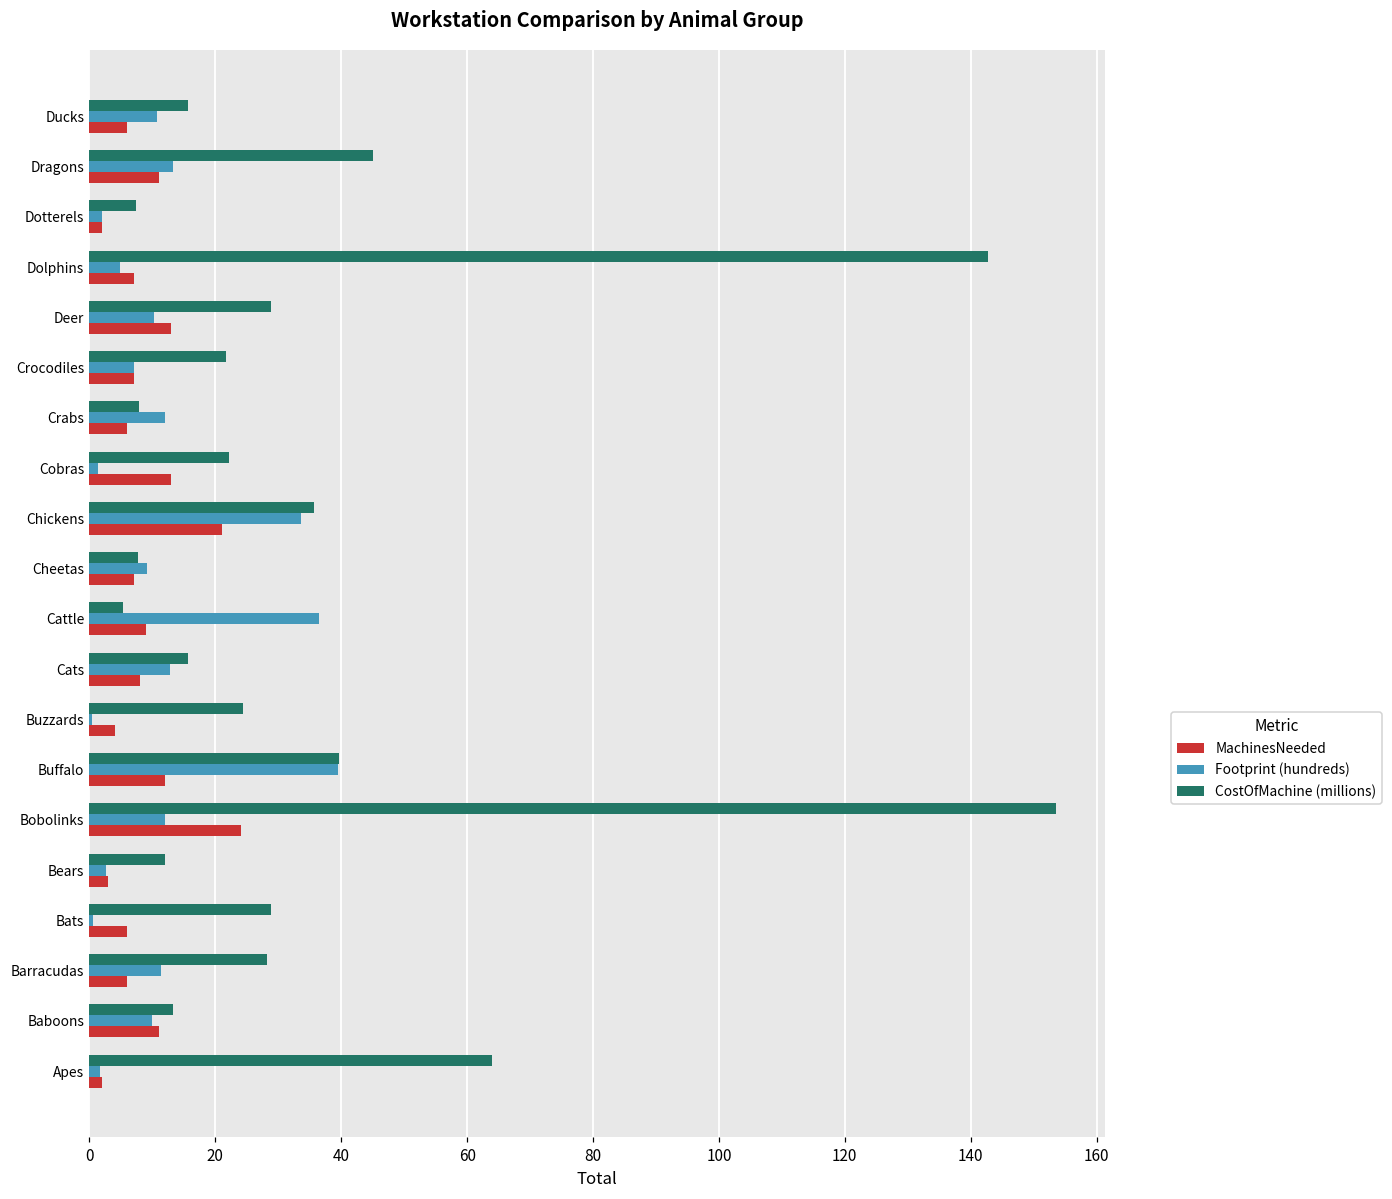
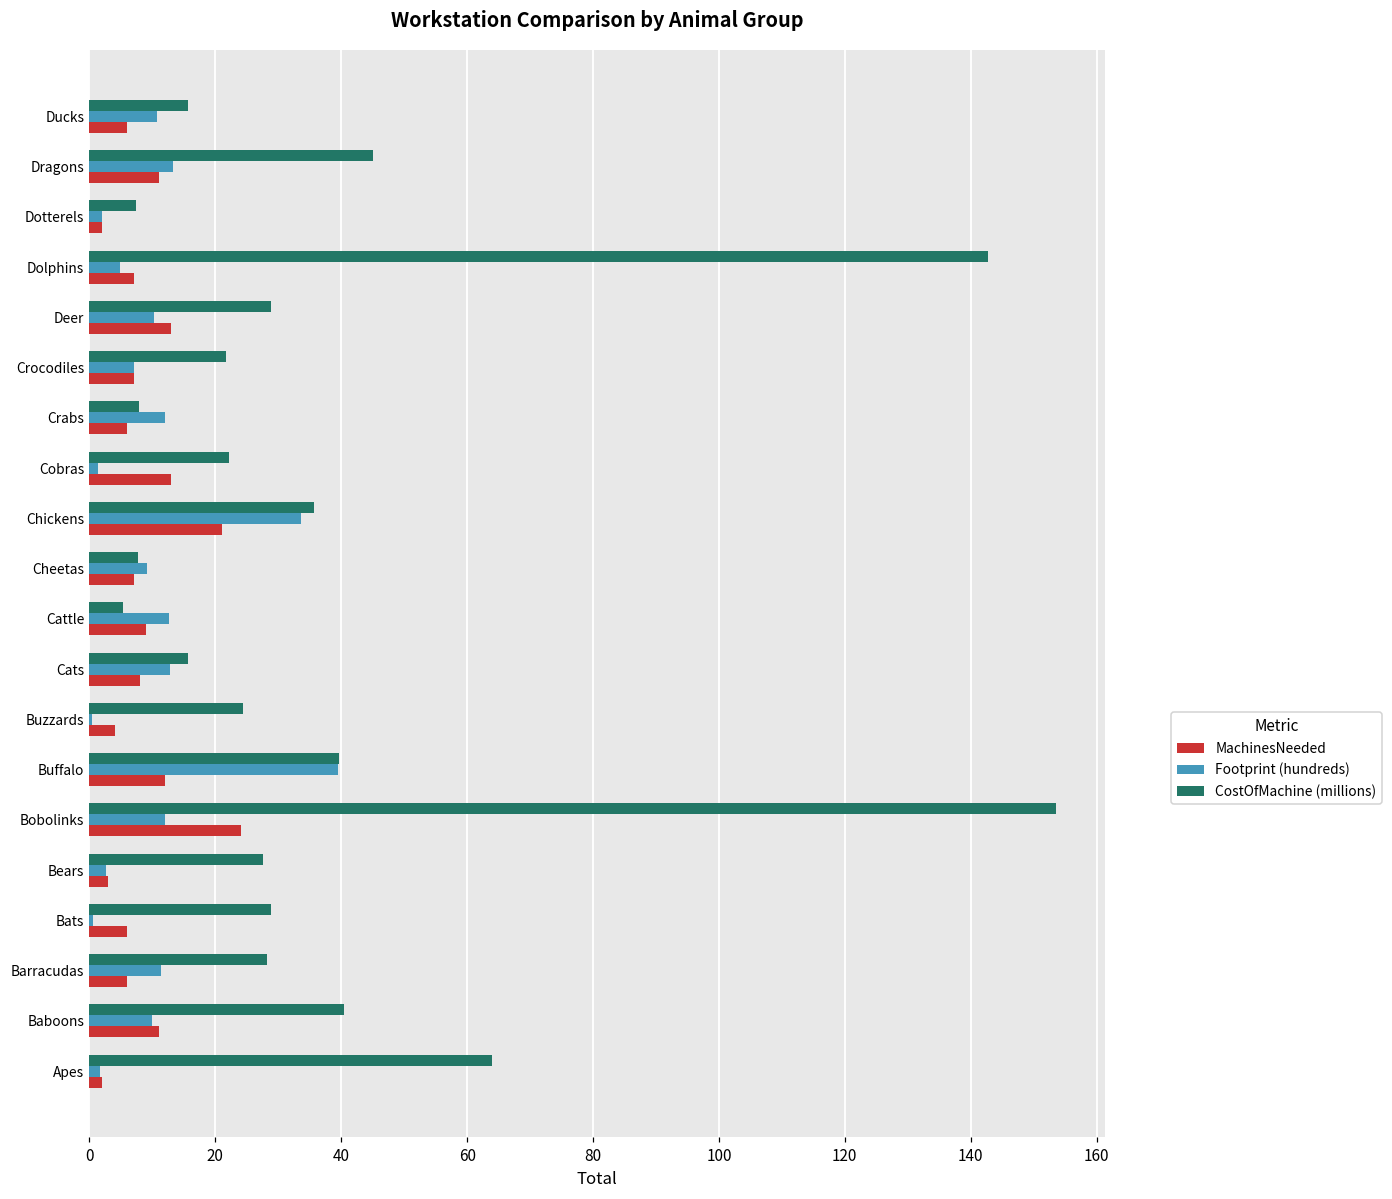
Footprint (hundreds), Cattle: 37 -> 13
CostOfMachine (millions), Bears: 12 -> 28
CostOfMachine (millions), Baboons: 13 -> 41
